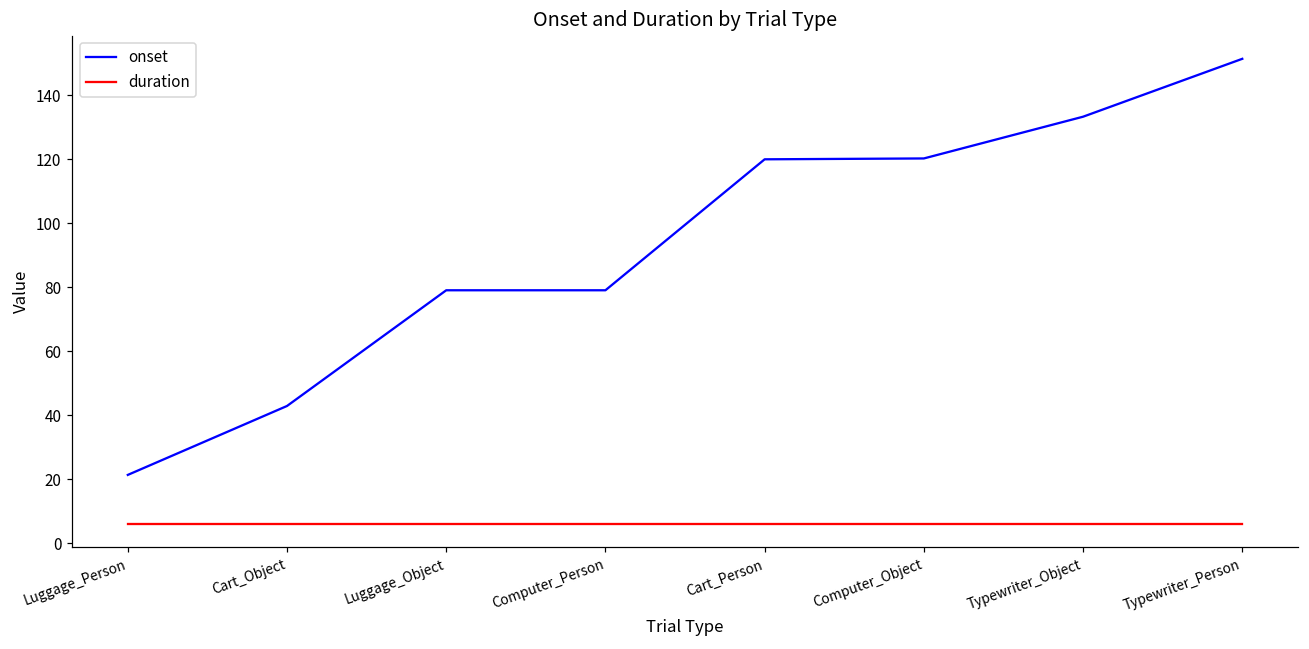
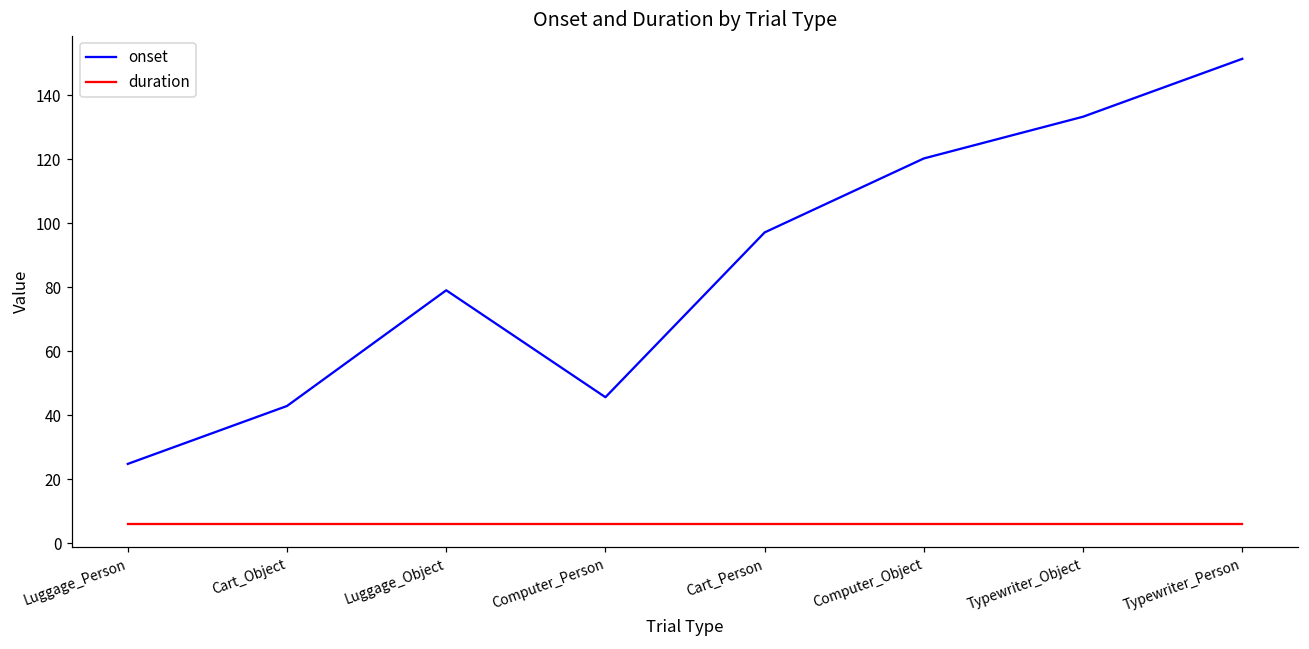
onset, Luggage_Person: 21 -> 25
onset, Computer_Person: 79 -> 46
onset, Cart_Person: 120 -> 97
